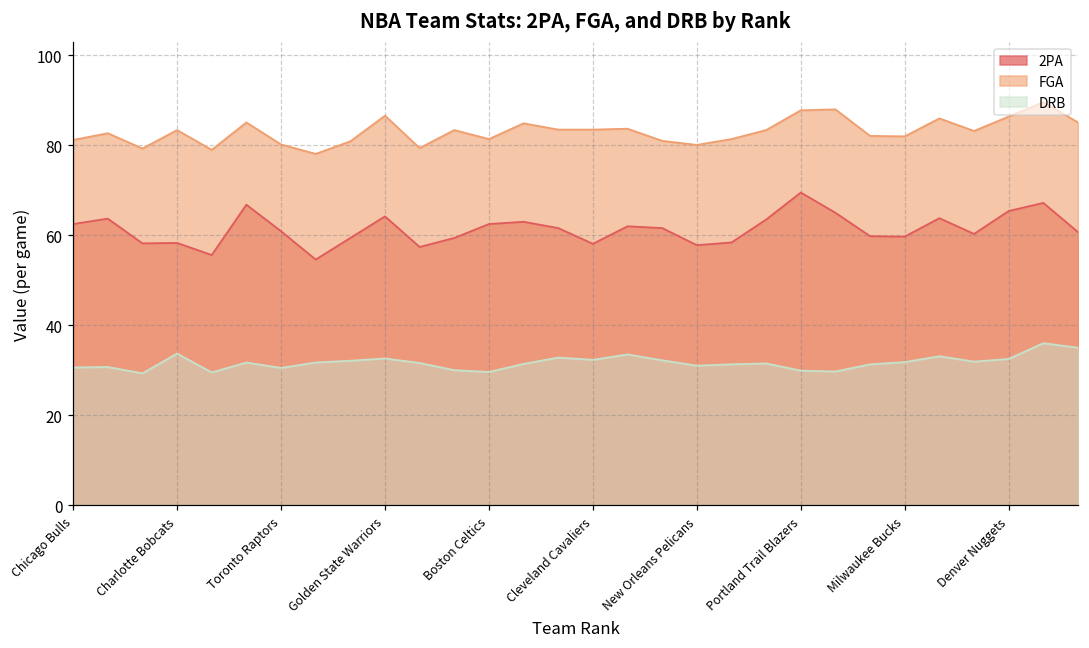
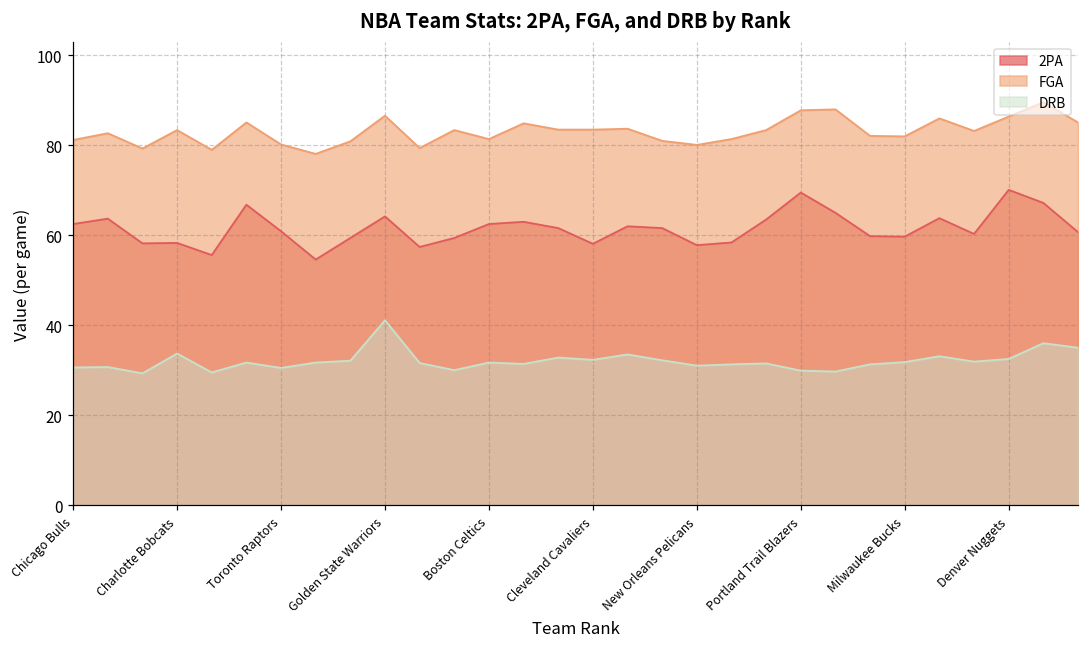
DRB, Golden State Warriors: 33 -> 41
DRB, Boston Celtics: 30 -> 32
2PA, Denver Nuggets: 65 -> 70
